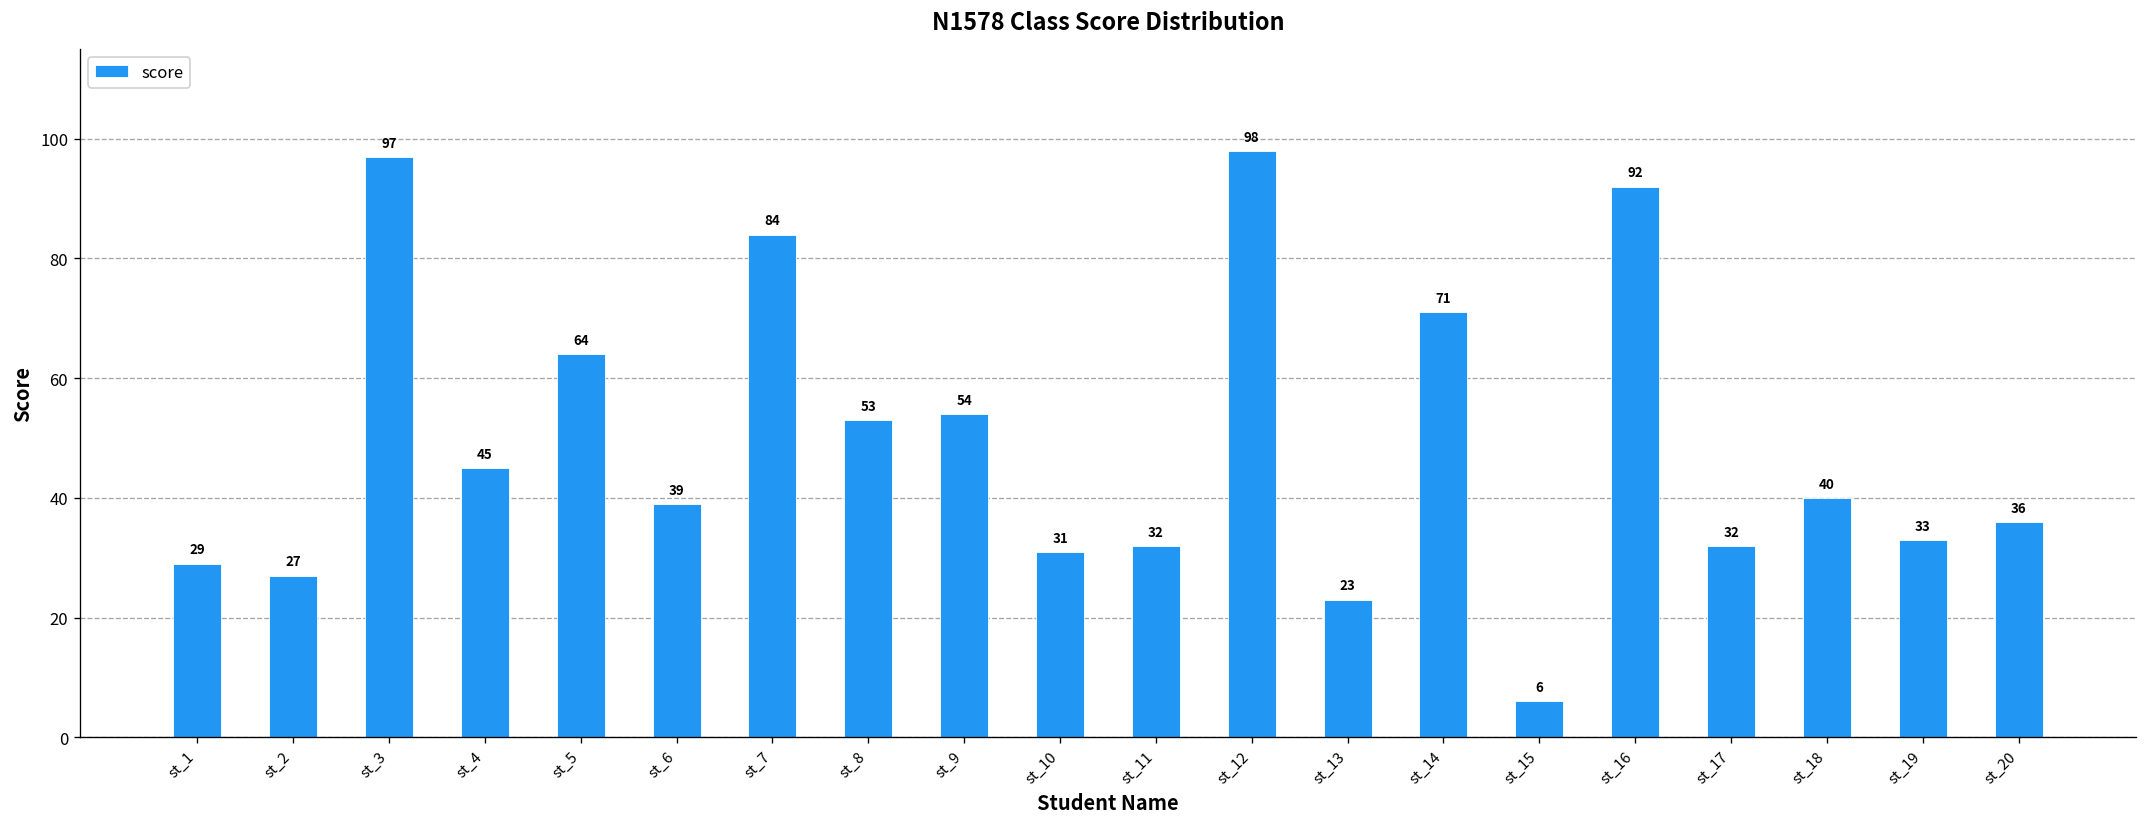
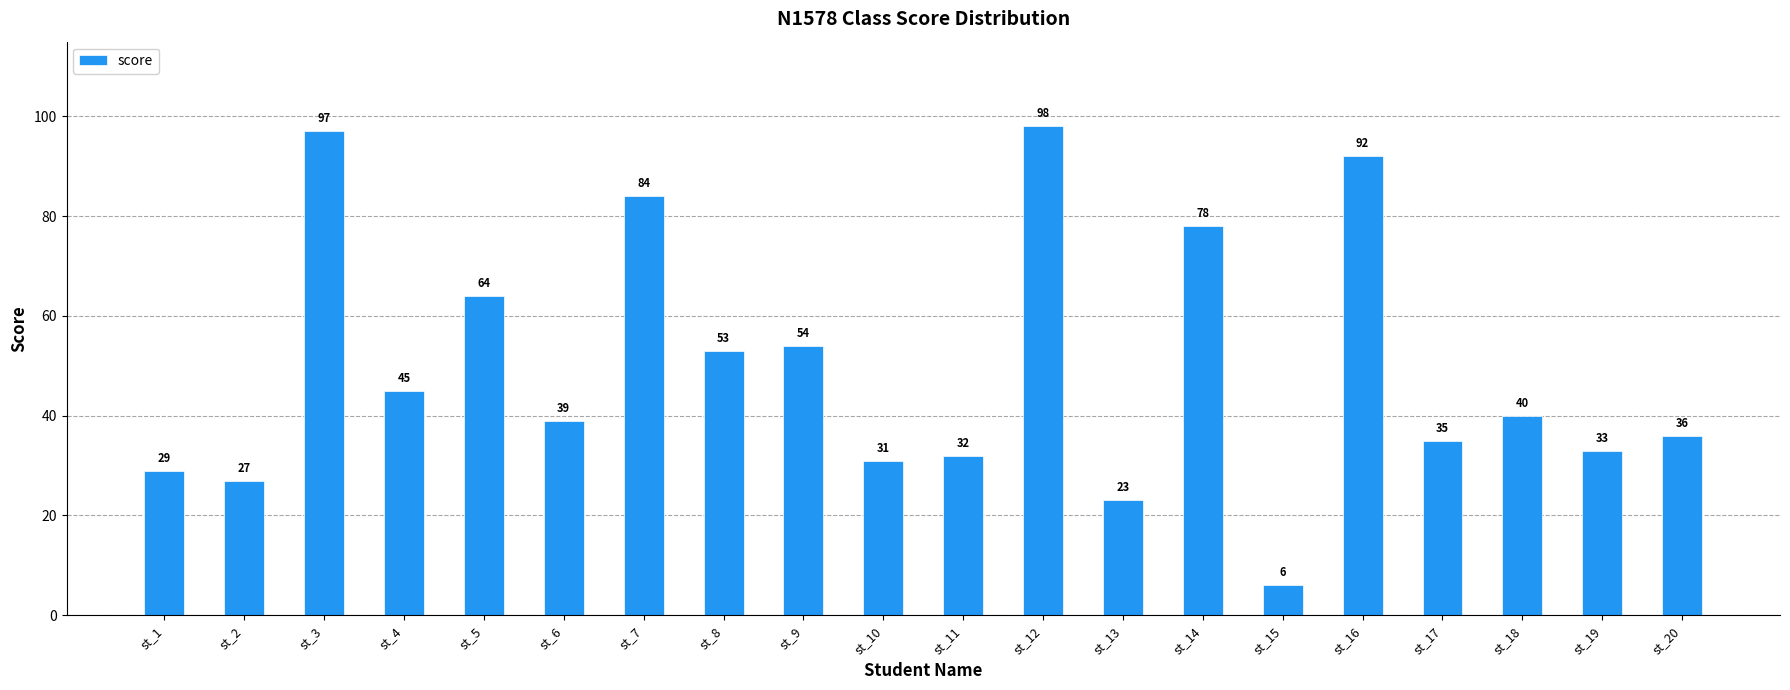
st_14: 71 -> 78
st_17: 32 -> 35
